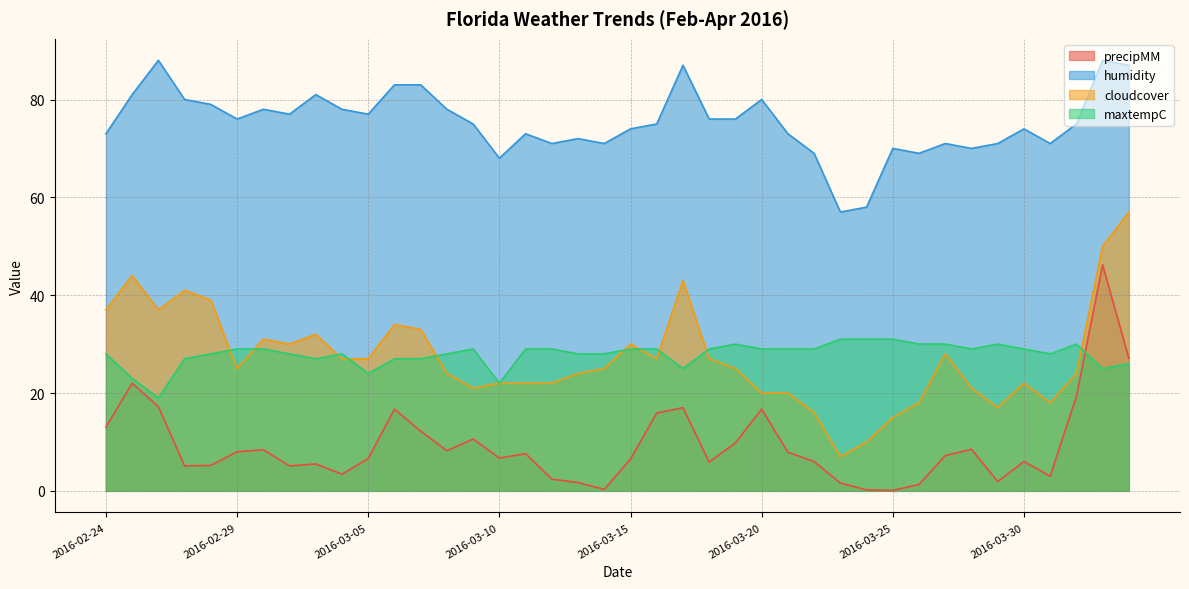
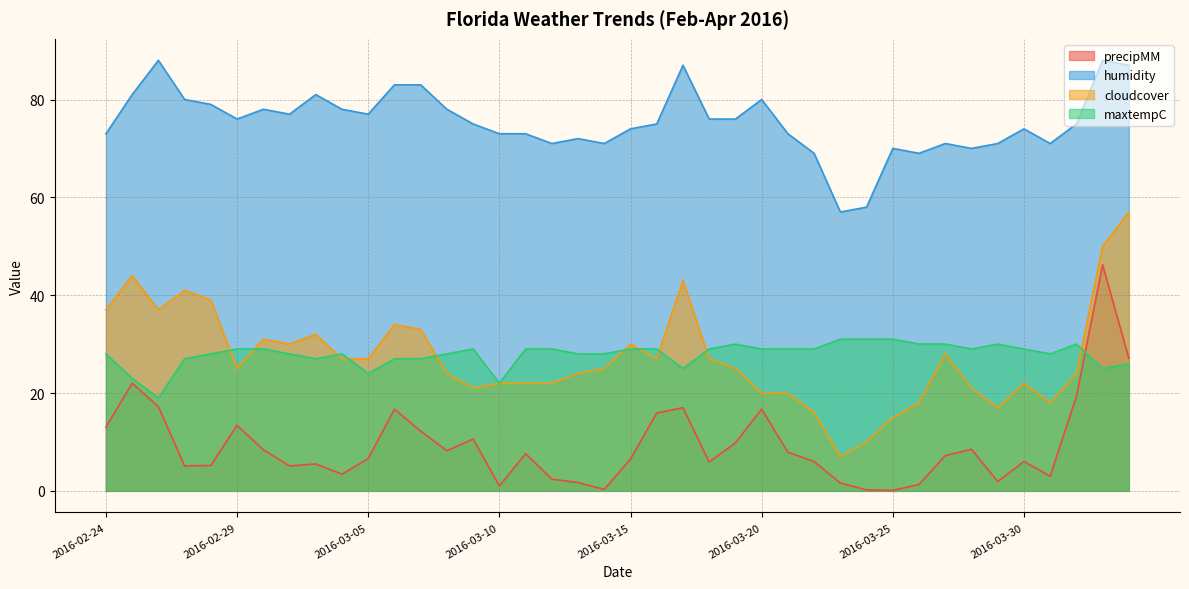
precipMM, 2016-02-29: 8 -> 13
precipMM, 2016-03-10: 7 -> 1
humidity, 2016-03-10: 68 -> 73
